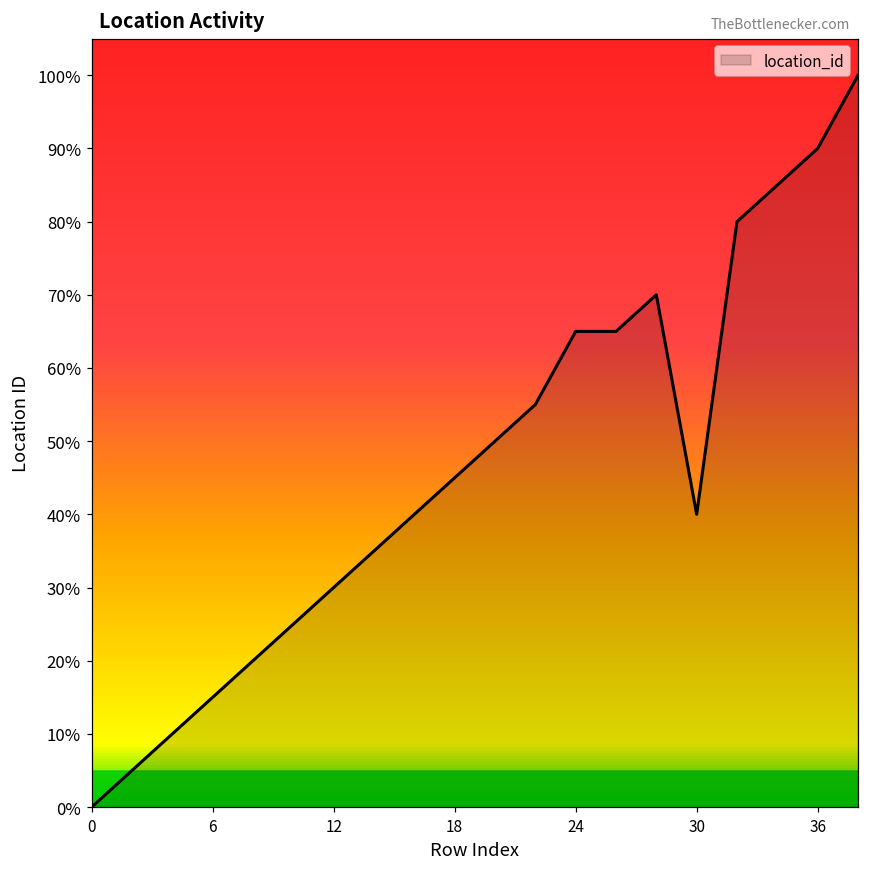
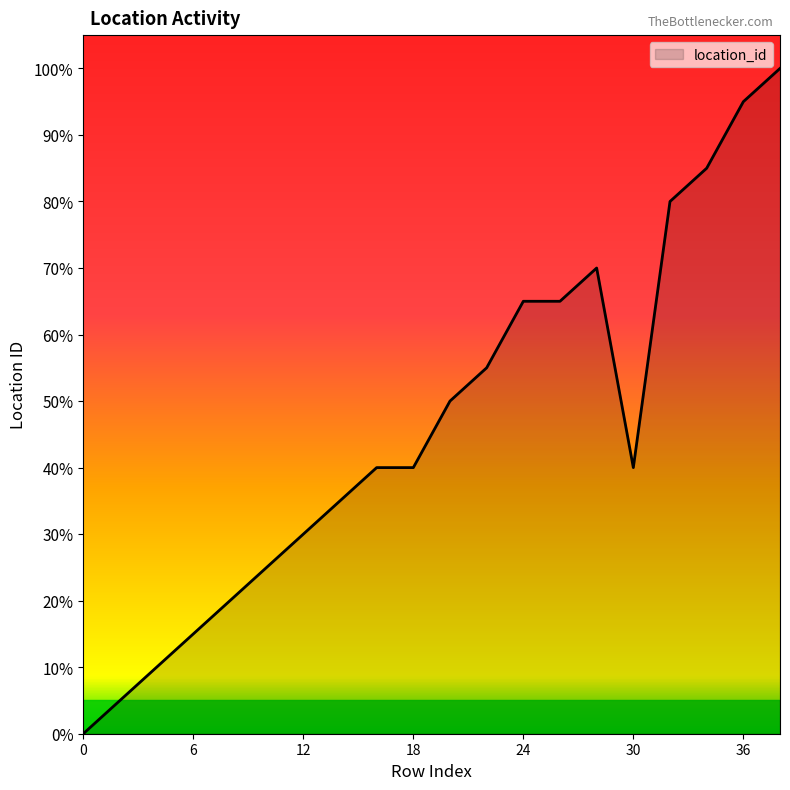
18: 45% -> 40%
36: 90% -> 95%
